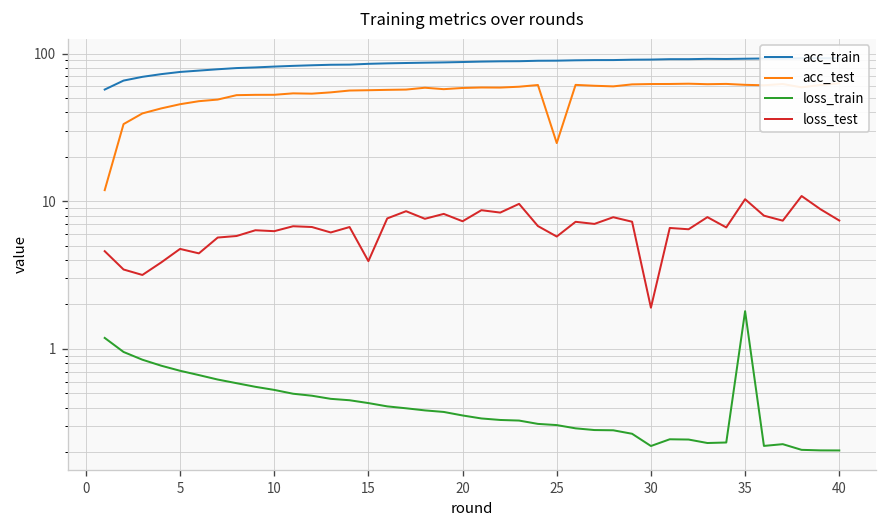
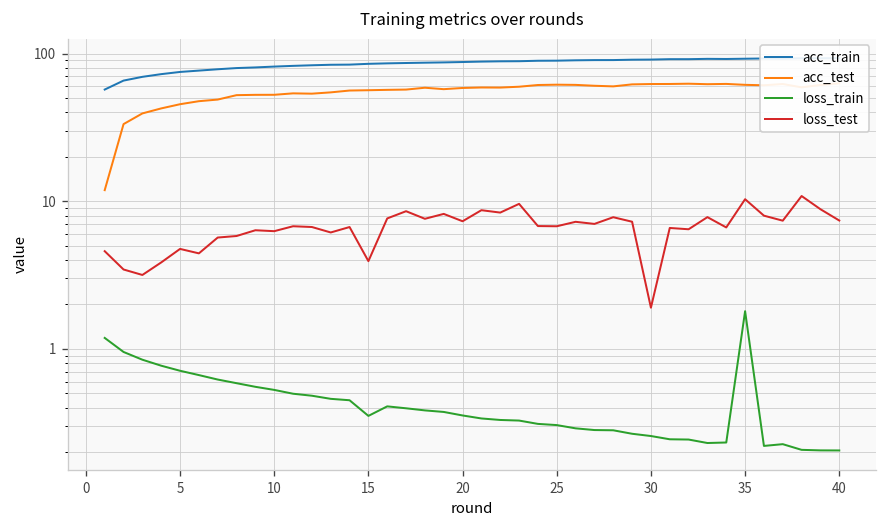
loss_train, 15: 0.43 -> 0.35
acc_test, 25: 25 -> 60
loss_test, 25: 6 -> 7
loss_train, 30: 0.22 -> 0.26
